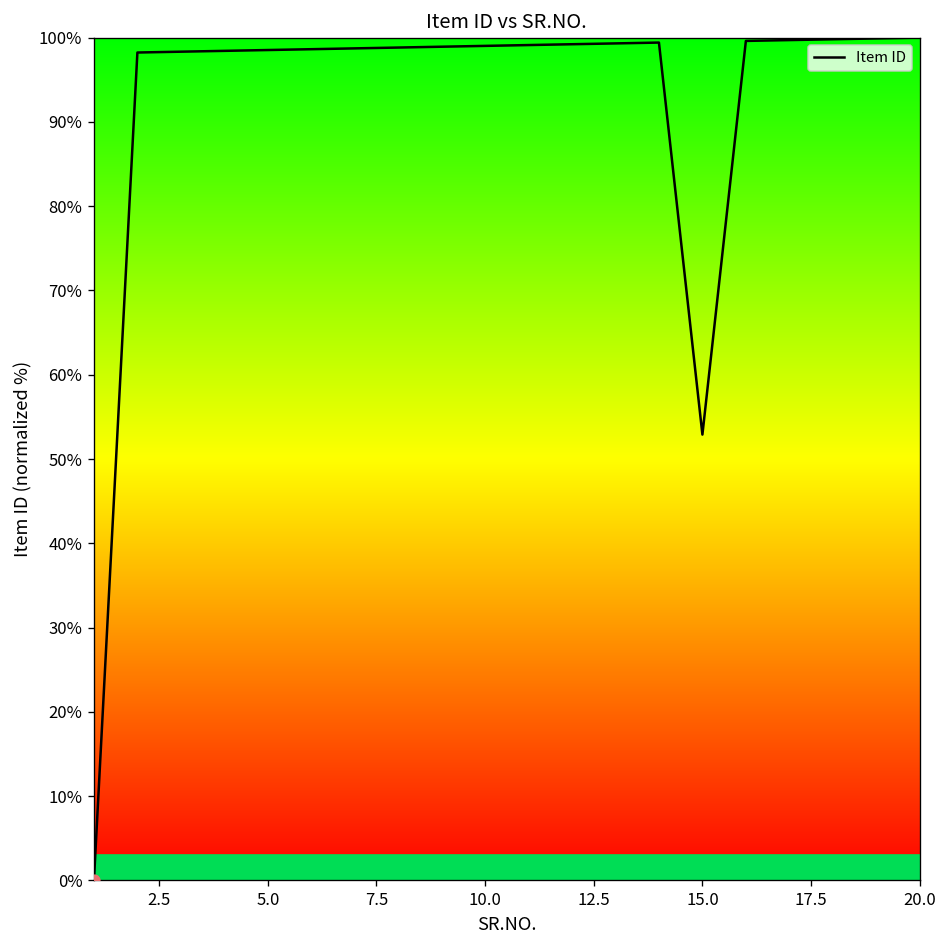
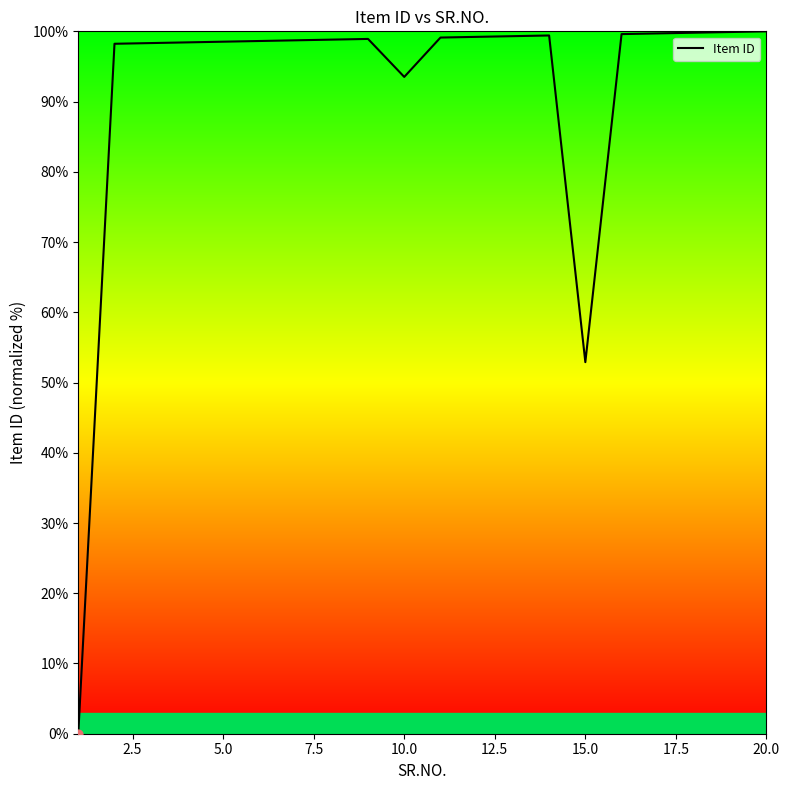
Item ID, 10.0: 99% -> 94%
